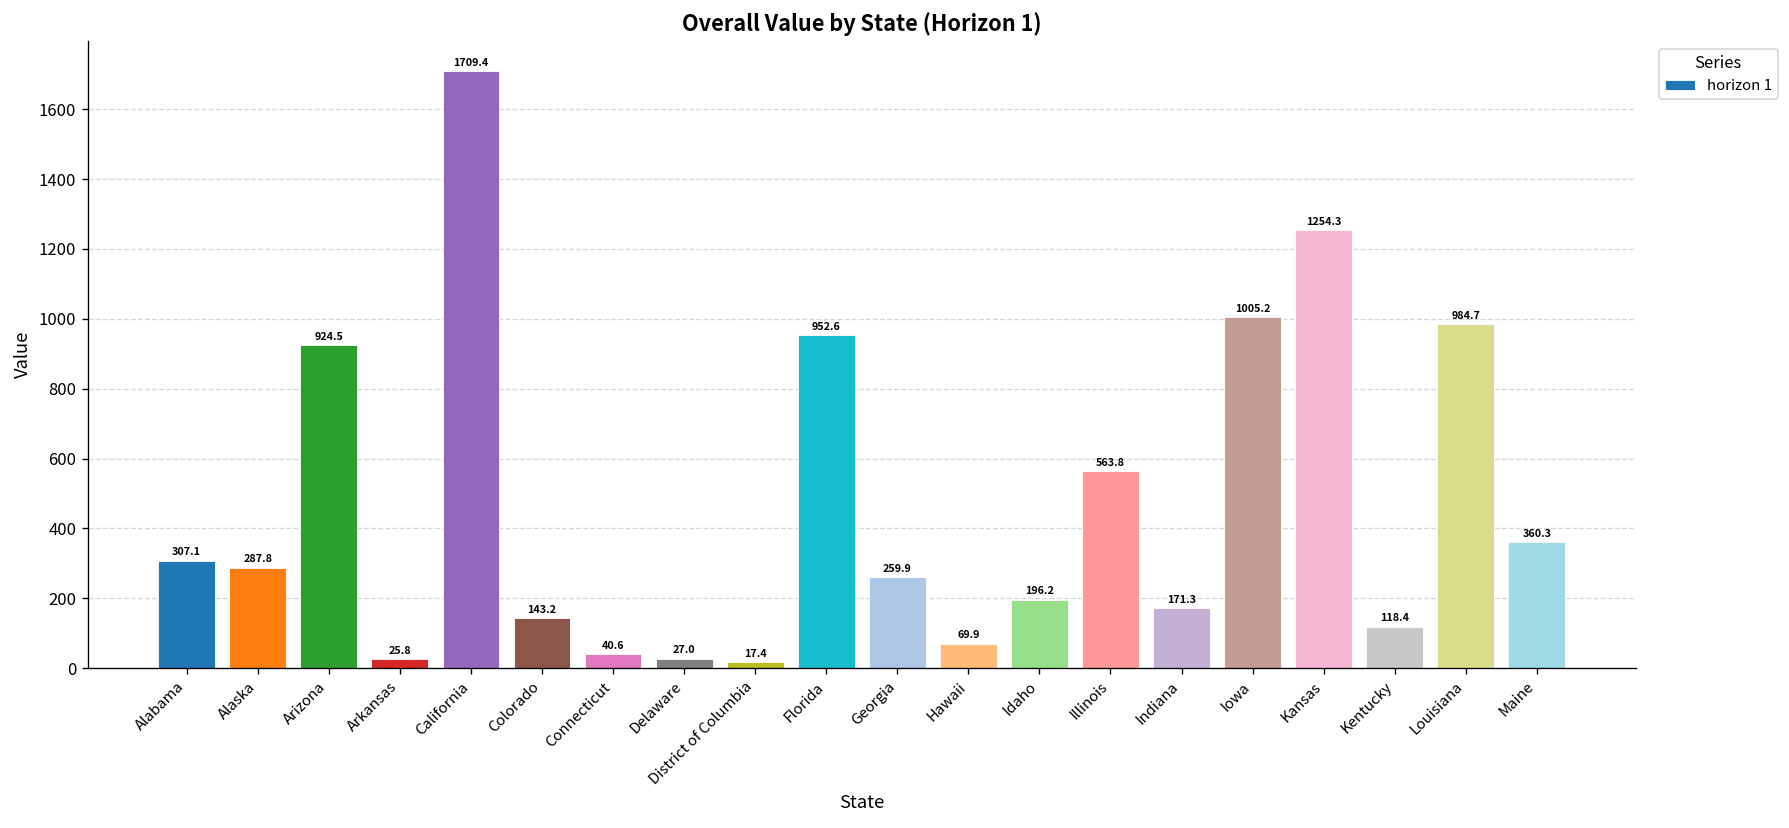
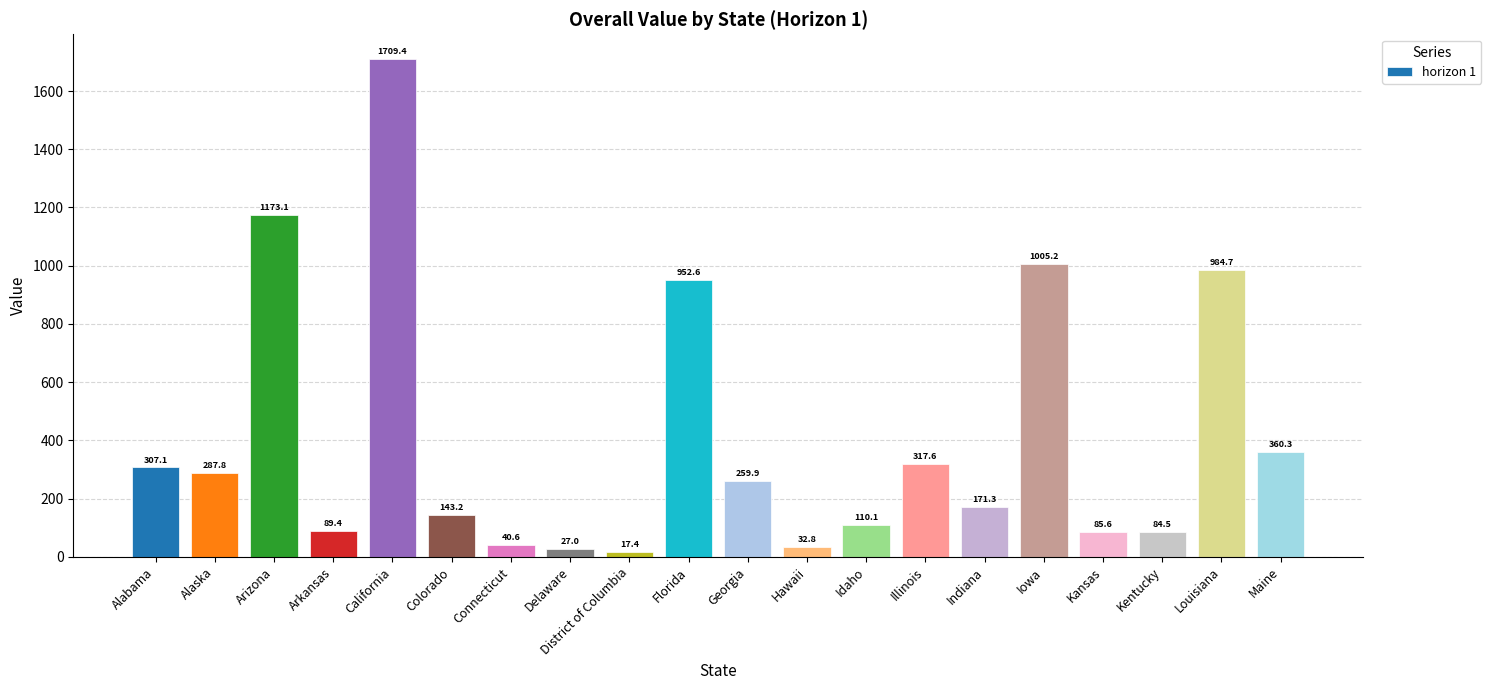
Arizona: 924.5 -> 1173.1
Arkansas: 25.8 -> 89.4
Hawaii: 69.9 -> 32.8
Idaho: 196.2 -> 110.1
Illinois: 563.8 -> 317.6
Kansas: 1254.3 -> 85.6
Kentucky: 118.4 -> 84.5
